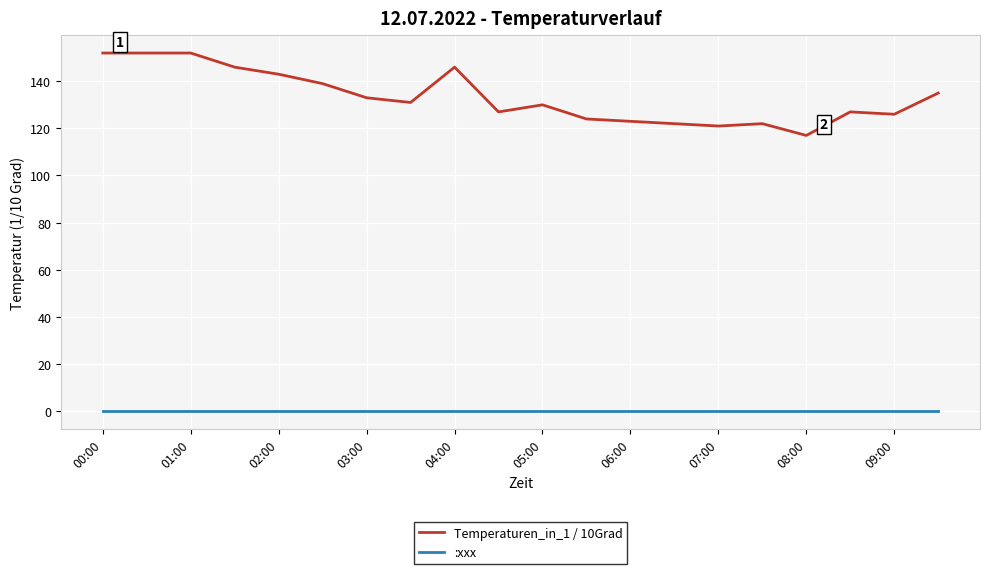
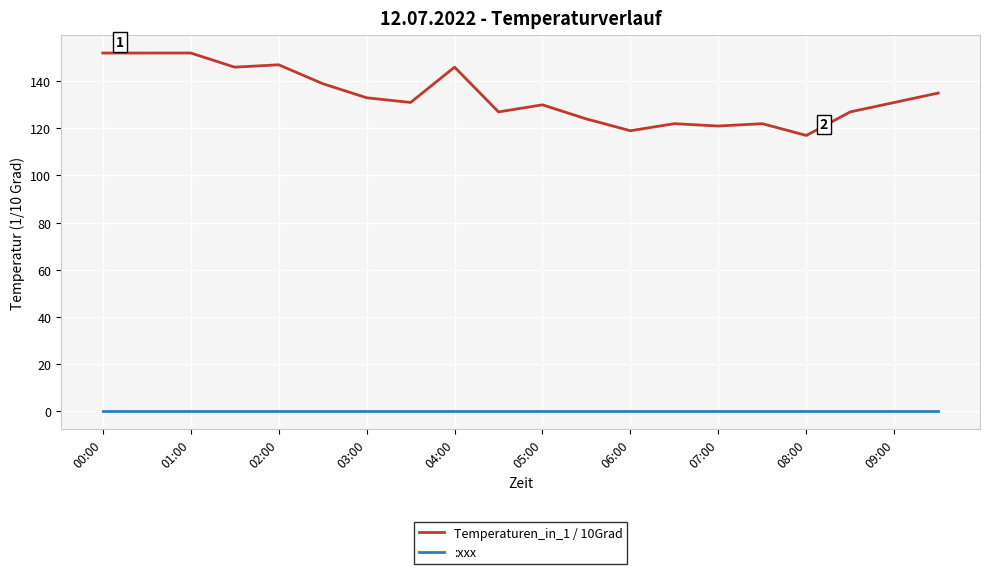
Temperaturen_in_1 / 10Grad, 02:00: 143 -> 147
Temperaturen_in_1 / 10Grad, 06:00: 123 -> 119
Temperaturen_in_1 / 10Grad, 09:00: 126 -> 131
